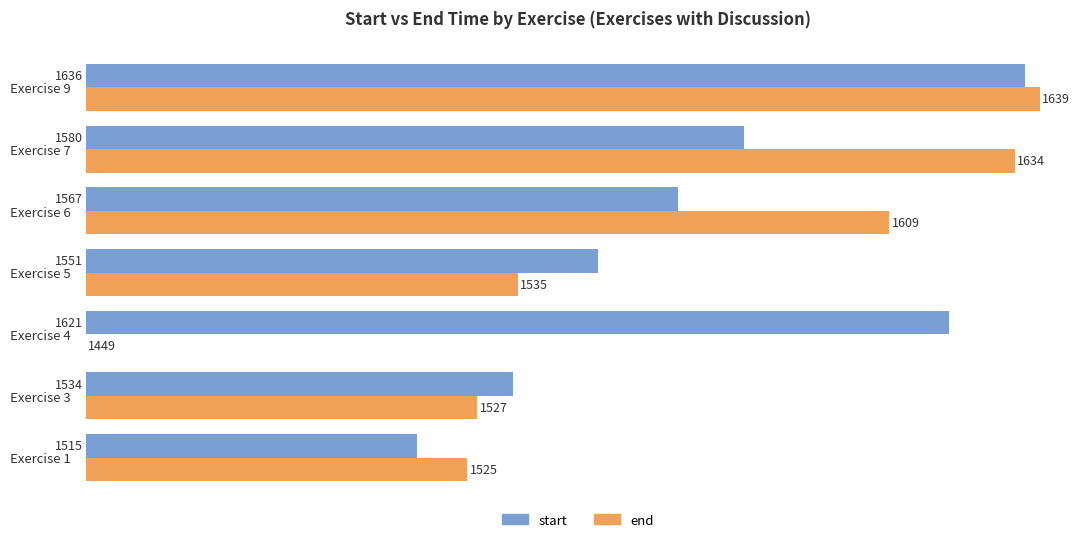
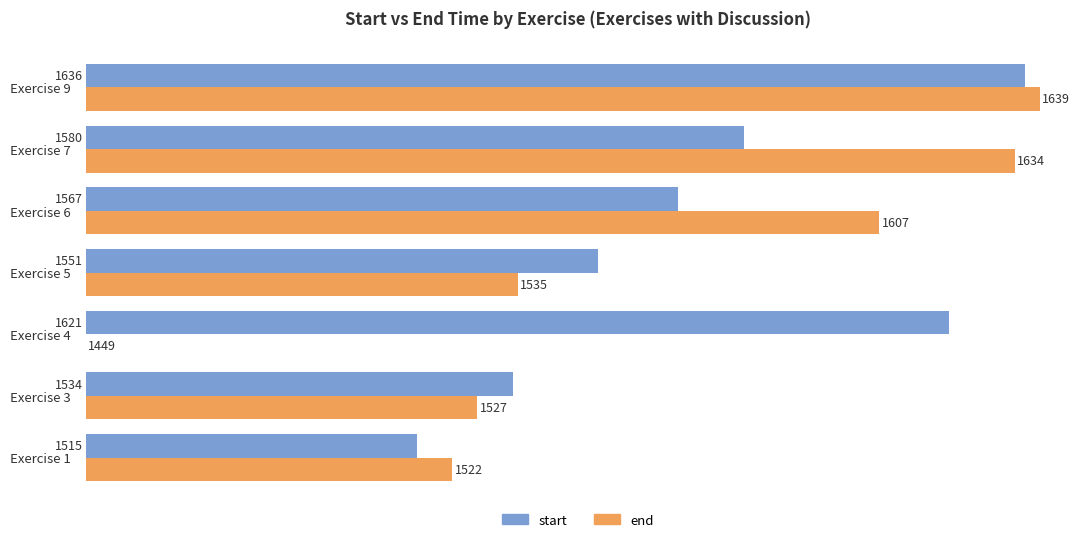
end, Exercise 6: 1609 -> 1607
end, Exercise 1: 1525 -> 1522
